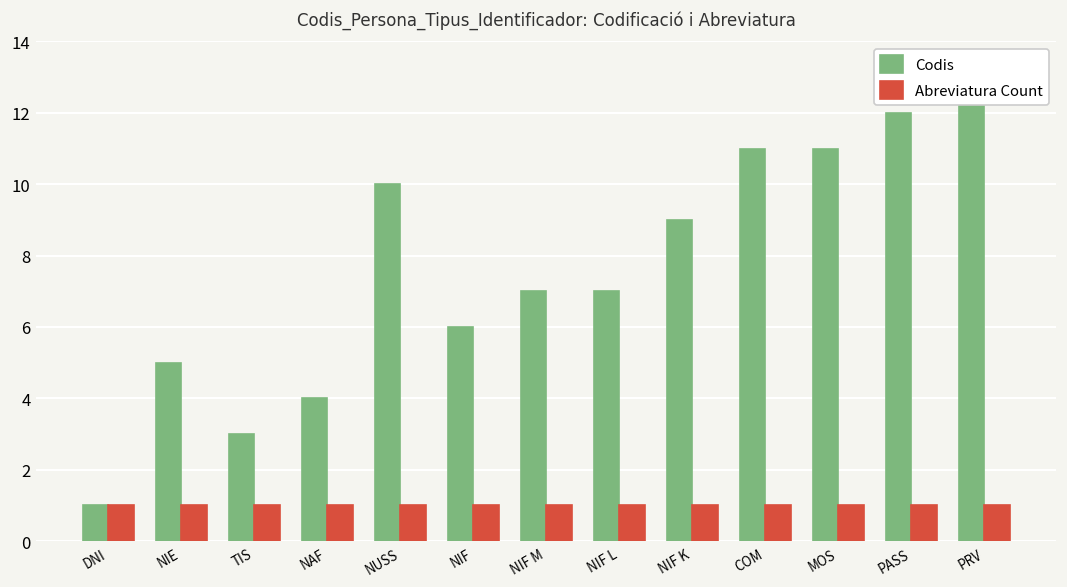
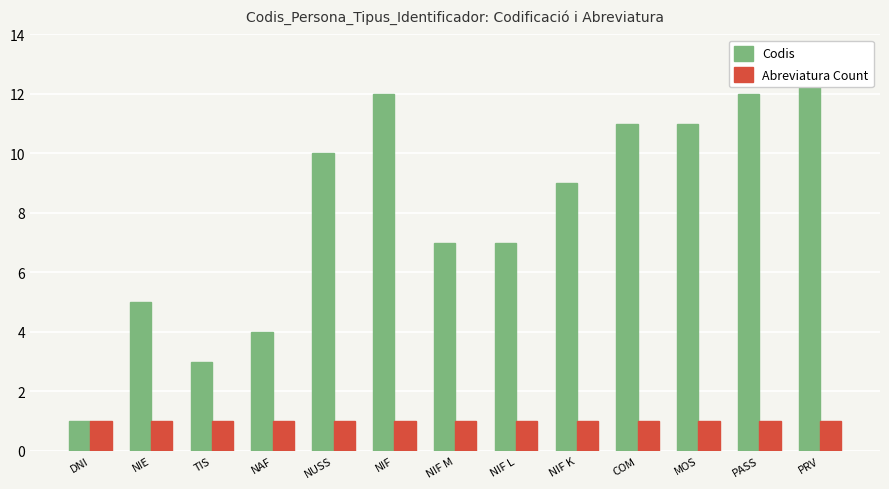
Codis, NIF: 6 -> 12
